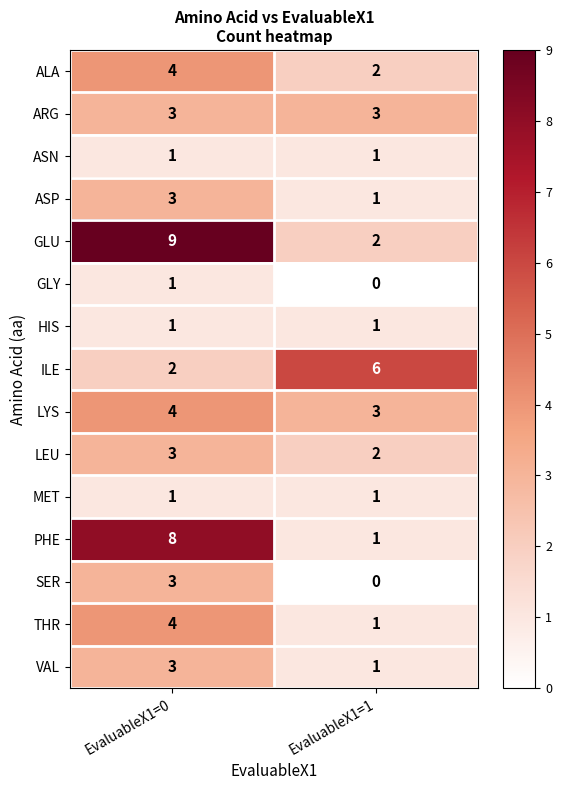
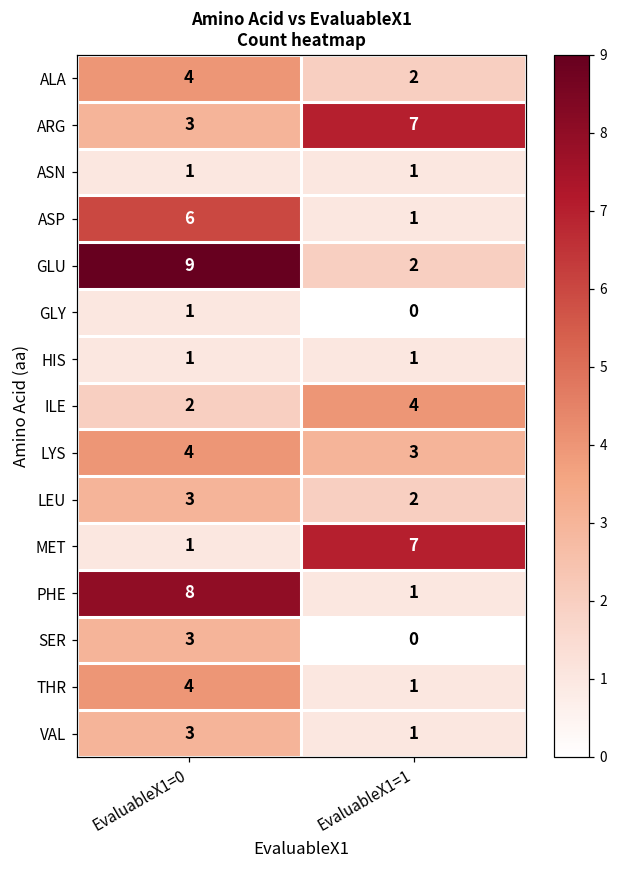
ARG, EvaluableX1=1: 3 -> 7
ASP, EvaluableX1=0: 3 -> 6
ILE, EvaluableX1=1: 6 -> 4
MET, EvaluableX1=1: 1 -> 7
